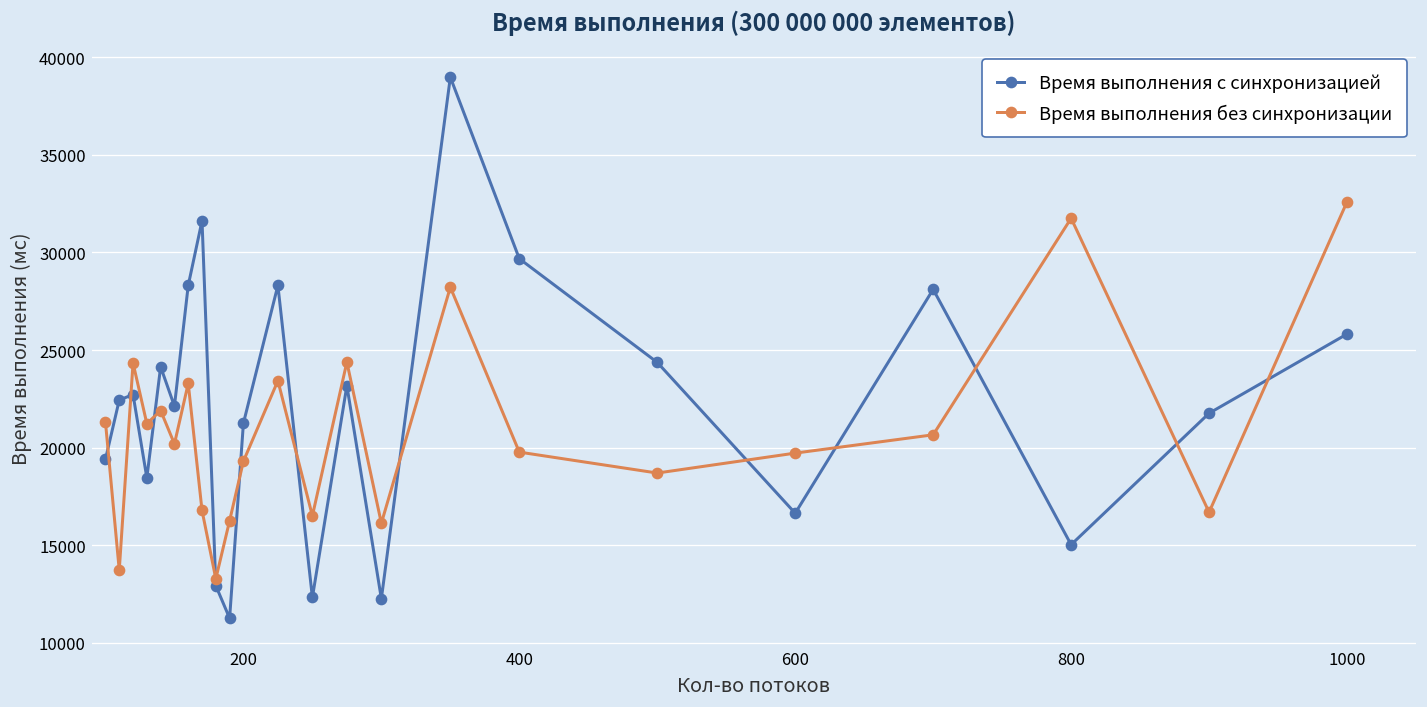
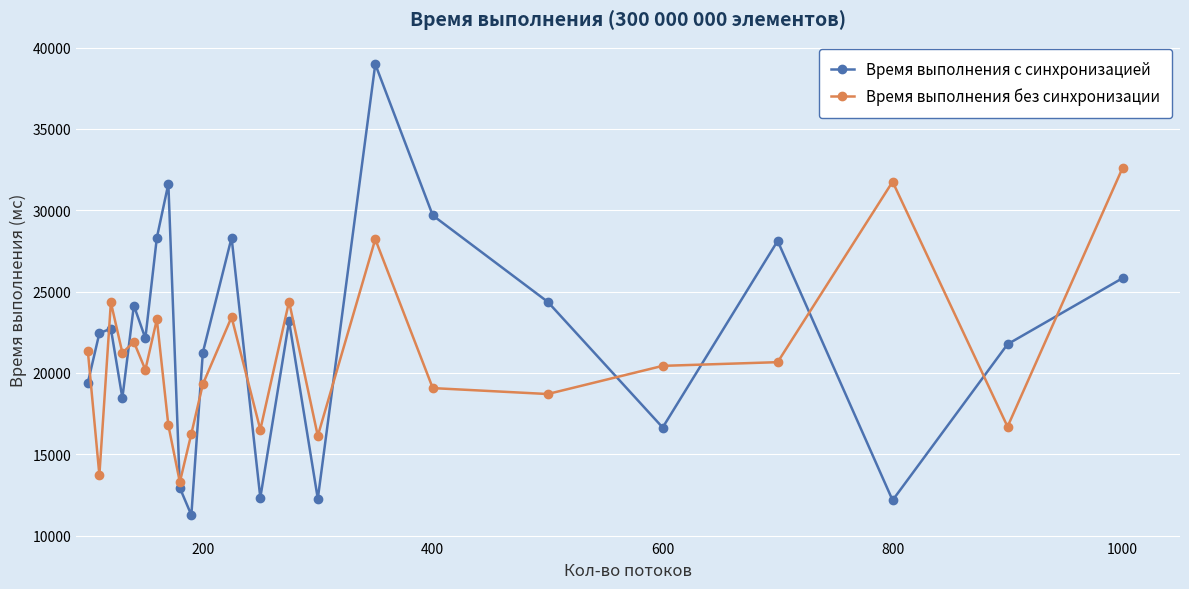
Время выполнения без синхронизации, 400: 19800 -> 19100
Время выполнения без синхронизации, 600: 19700 -> 20400
Время выполнения с синхронизацией, 800: 15000 -> 12200
